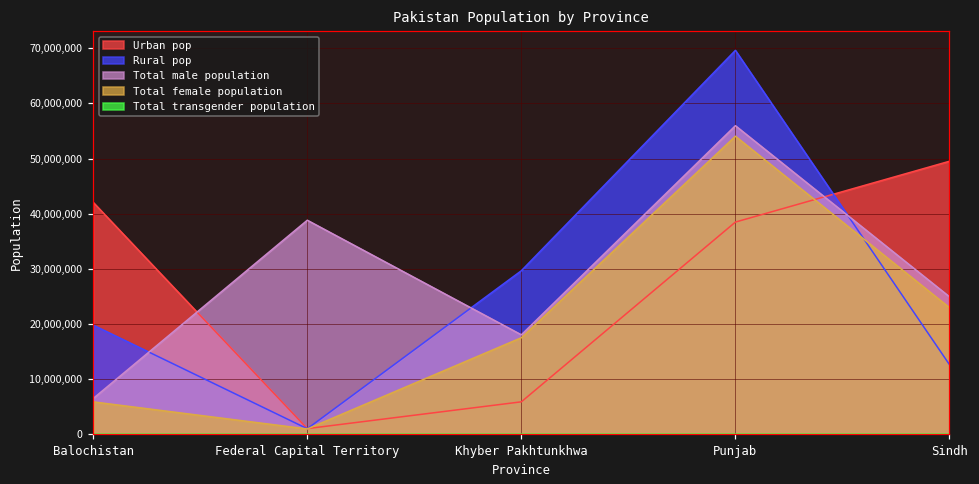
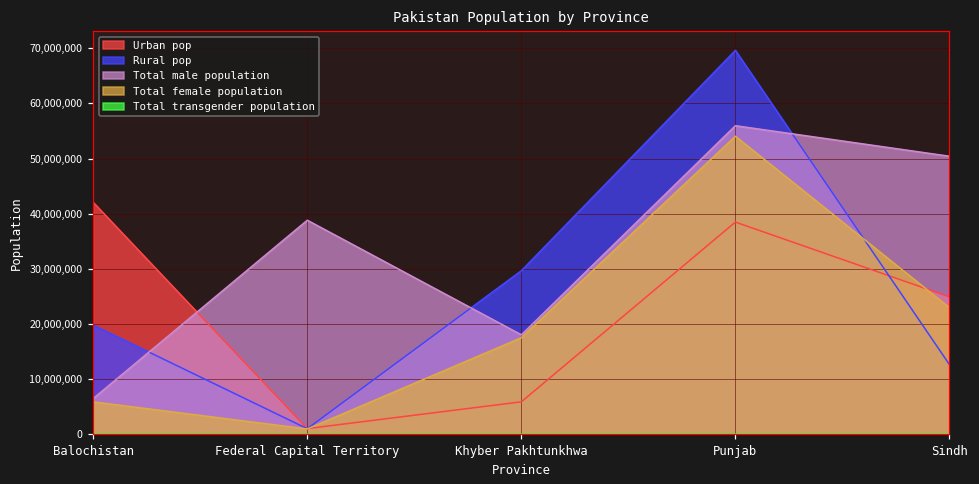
Urban pop, Sindh: 50,000,000 -> 25,000,000
Total male population, Sindh: 25,000,000 -> 50,000,000
